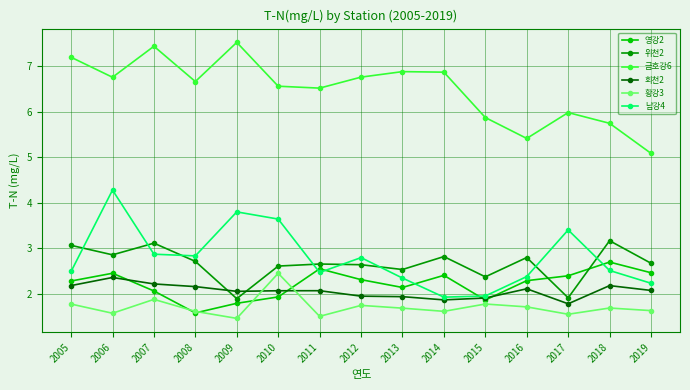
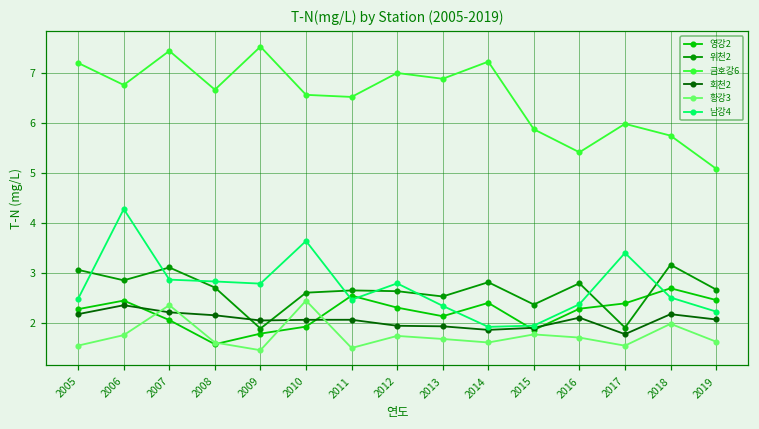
황강3, 2005: 1.8 -> 1.5
황강3, 2006: 1.6 -> 1.8
황강3, 2007: 1.9 -> 2.4
남강4, 2009: 3.8 -> 2.8
금호강6, 2012: 6.8 -> 7.0
금호강6, 2014: 6.9 -> 7.2
황강3, 2018: 1.7 -> 2.0
